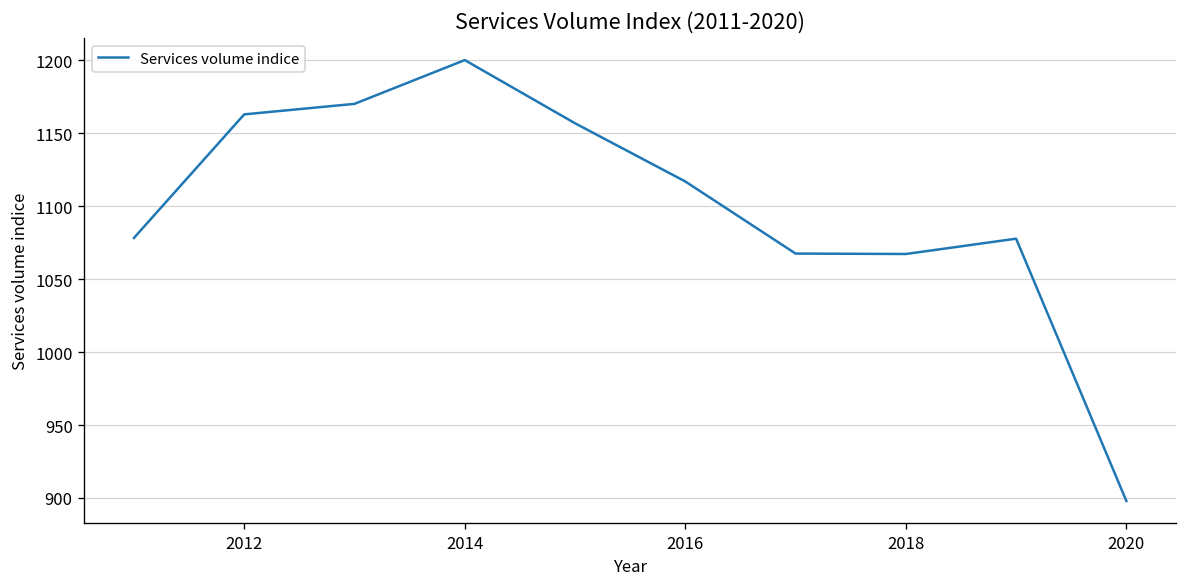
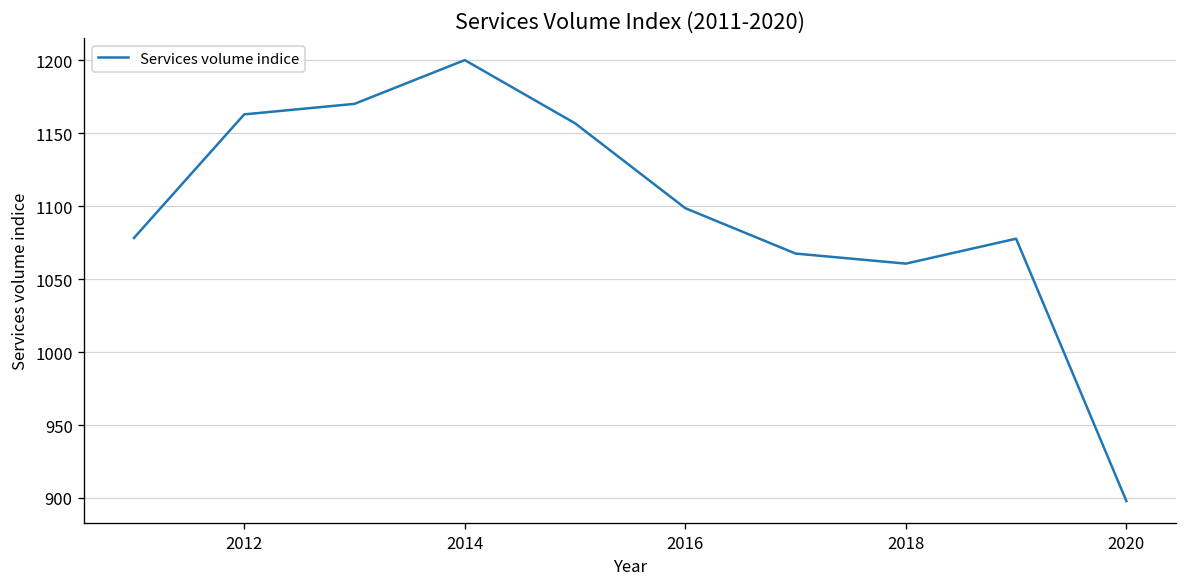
2016: 1117 -> 1099
2018: 1067 -> 1061
